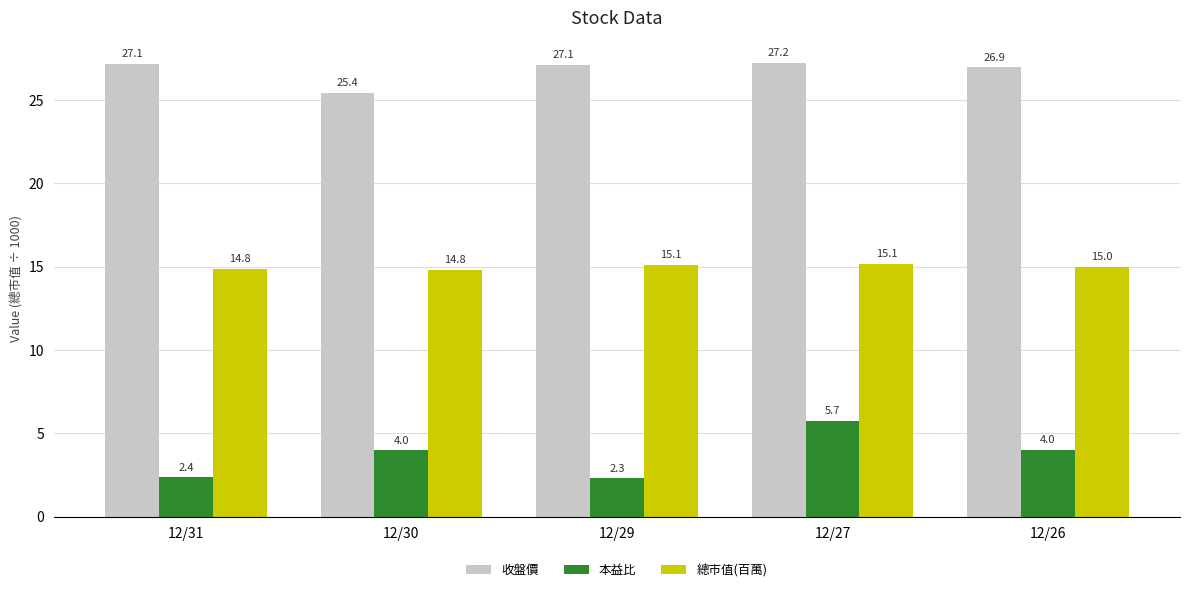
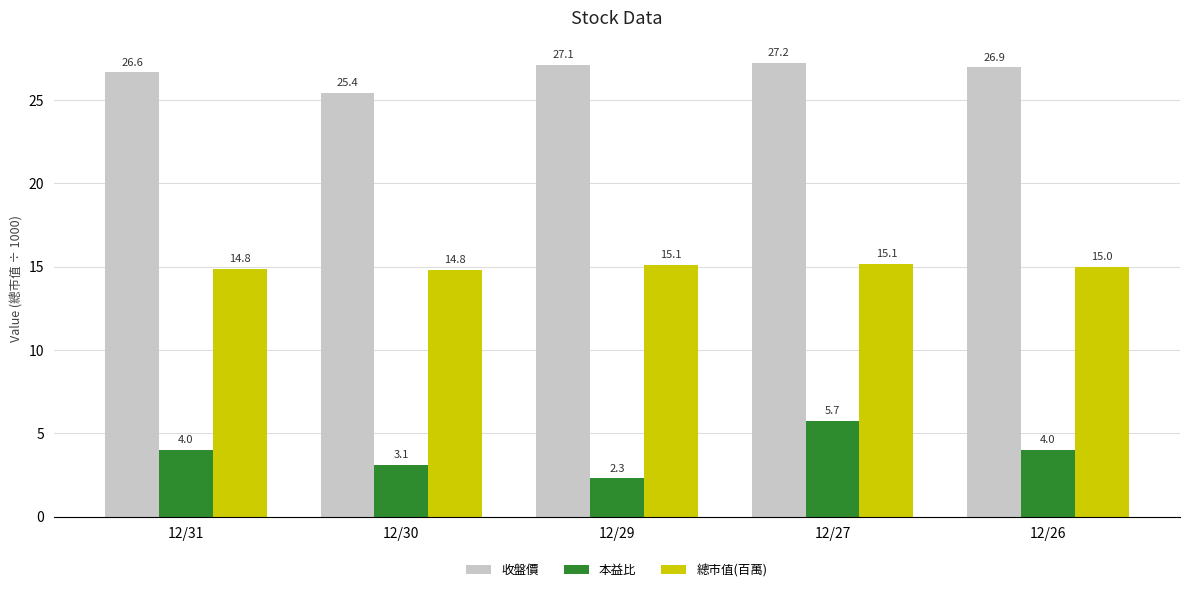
收盤價, 12/31: 27.1 -> 26.6
本益比, 12/31: 2.4 -> 4.0
本益比, 12/30: 4.0 -> 3.1
